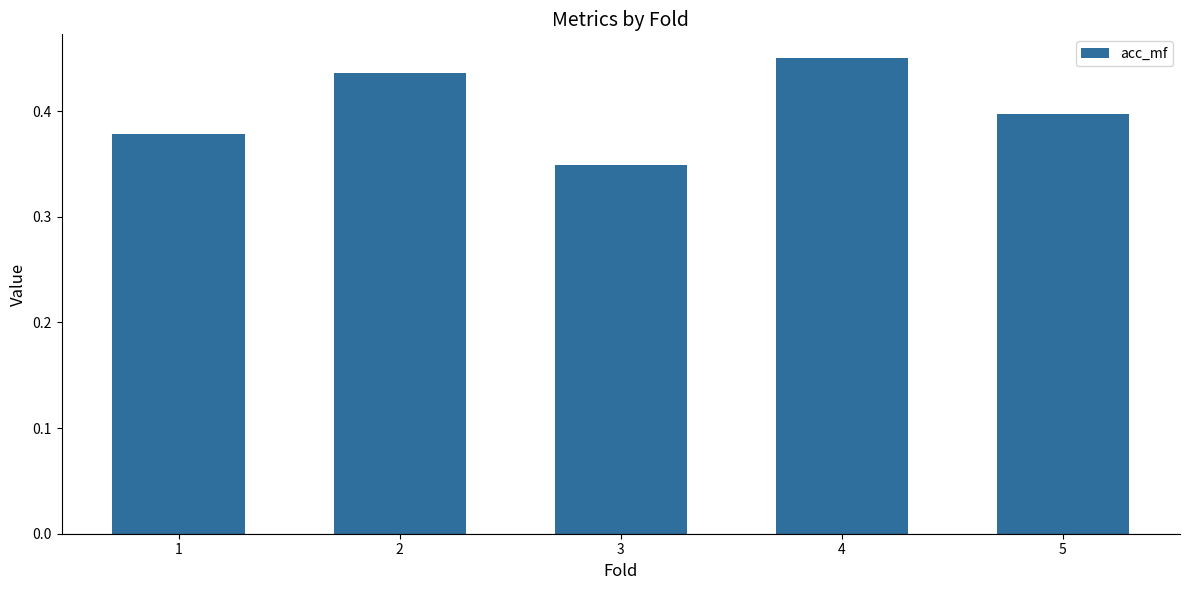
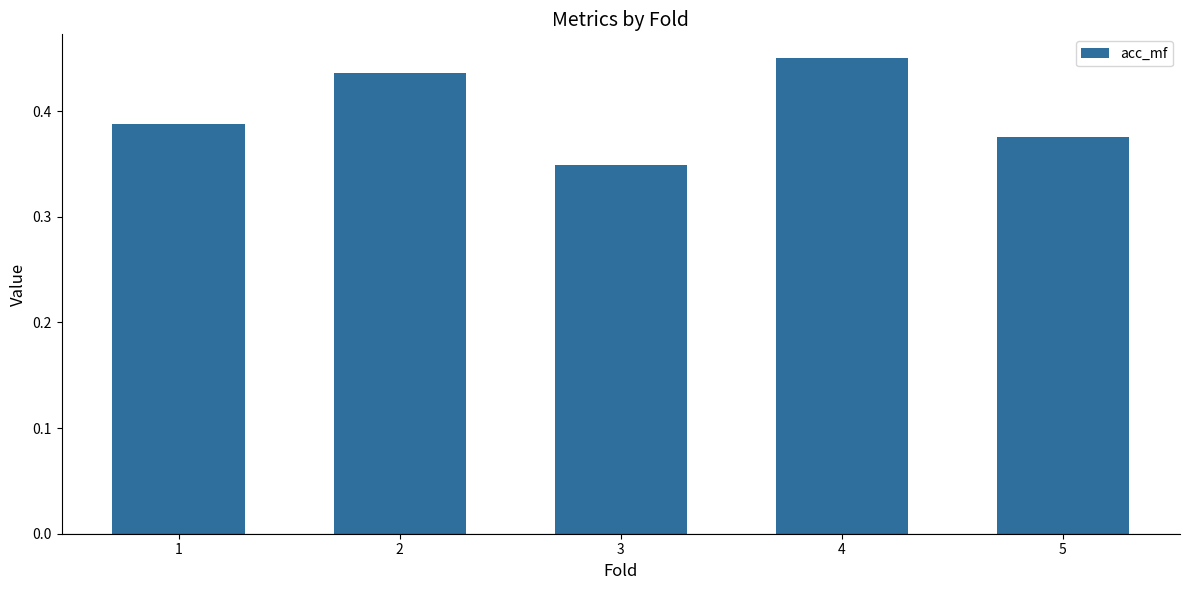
1: 0.379 -> 0.388
5: 0.397 -> 0.376
